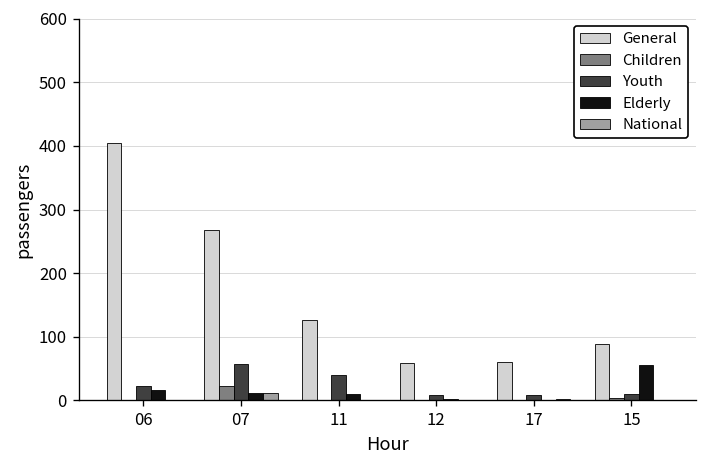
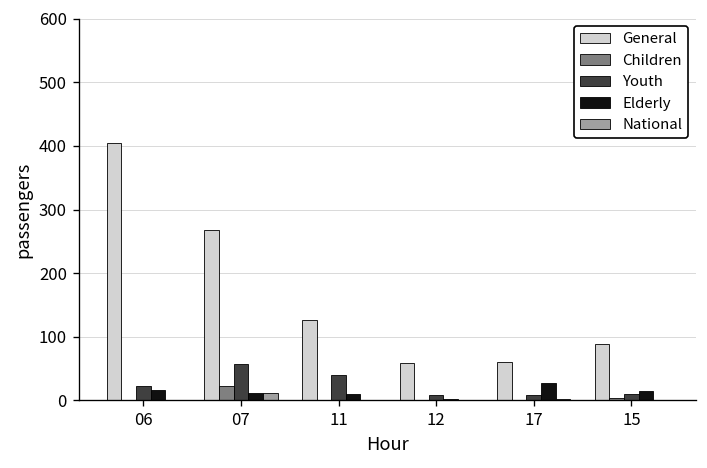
Elderly, 17: 0 -> 30
Elderly, 15: 60 -> 20
